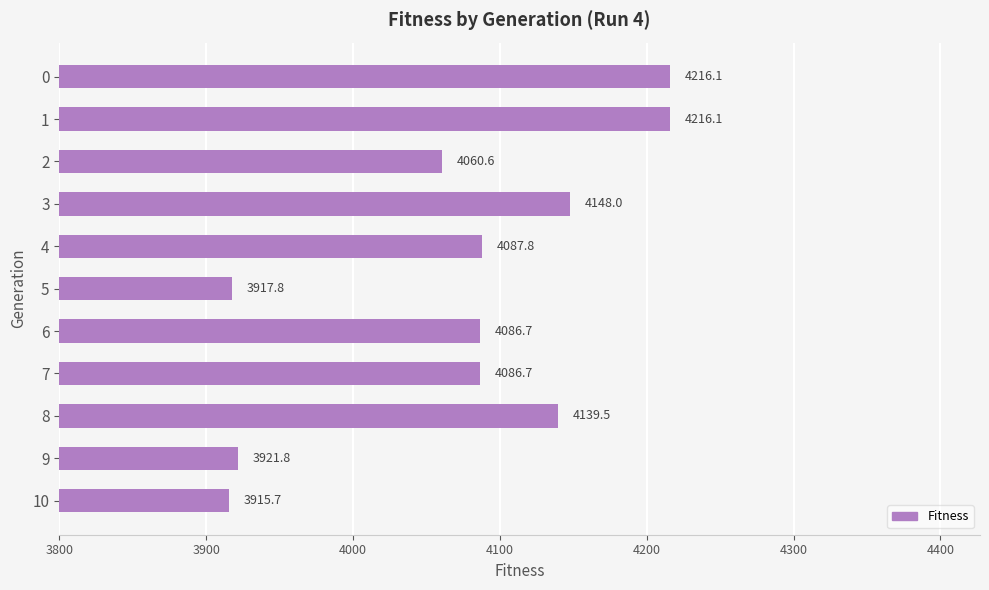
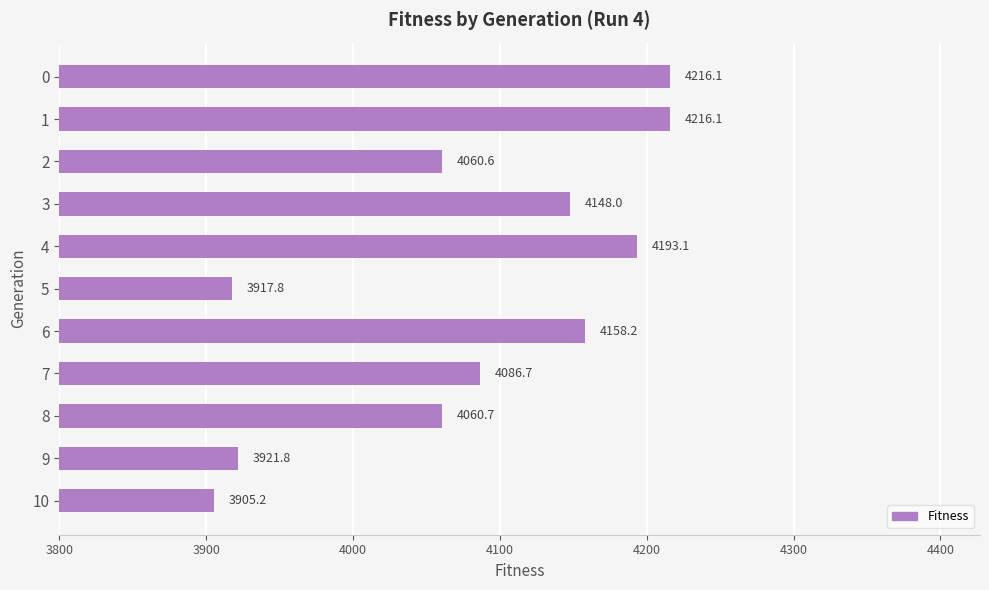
4: 4087.8 -> 4193.1
6: 4086.7 -> 4158.2
8: 4139.5 -> 4060.7
10: 3915.7 -> 3905.2
